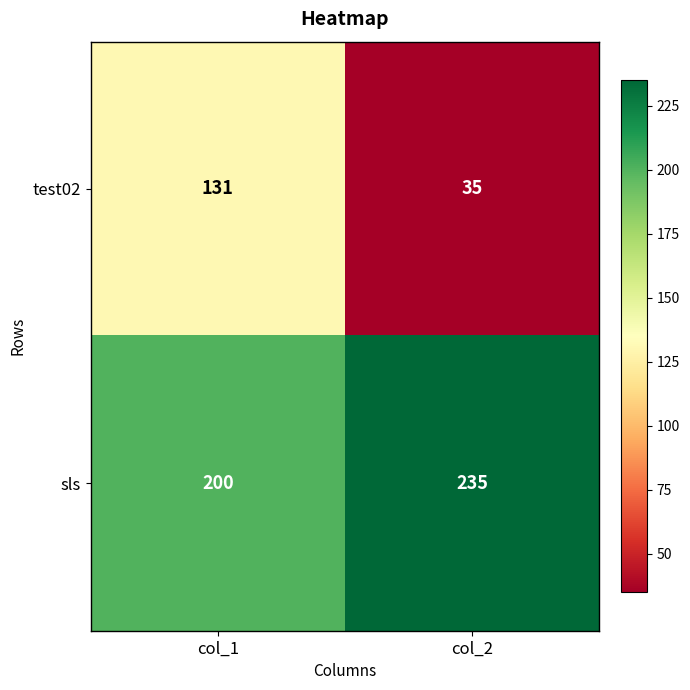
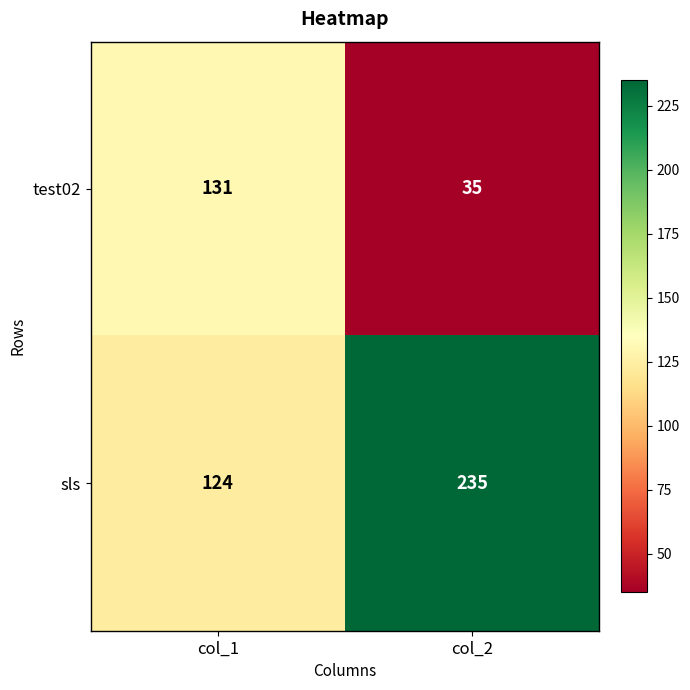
sls, col_1: 200 -> 124
